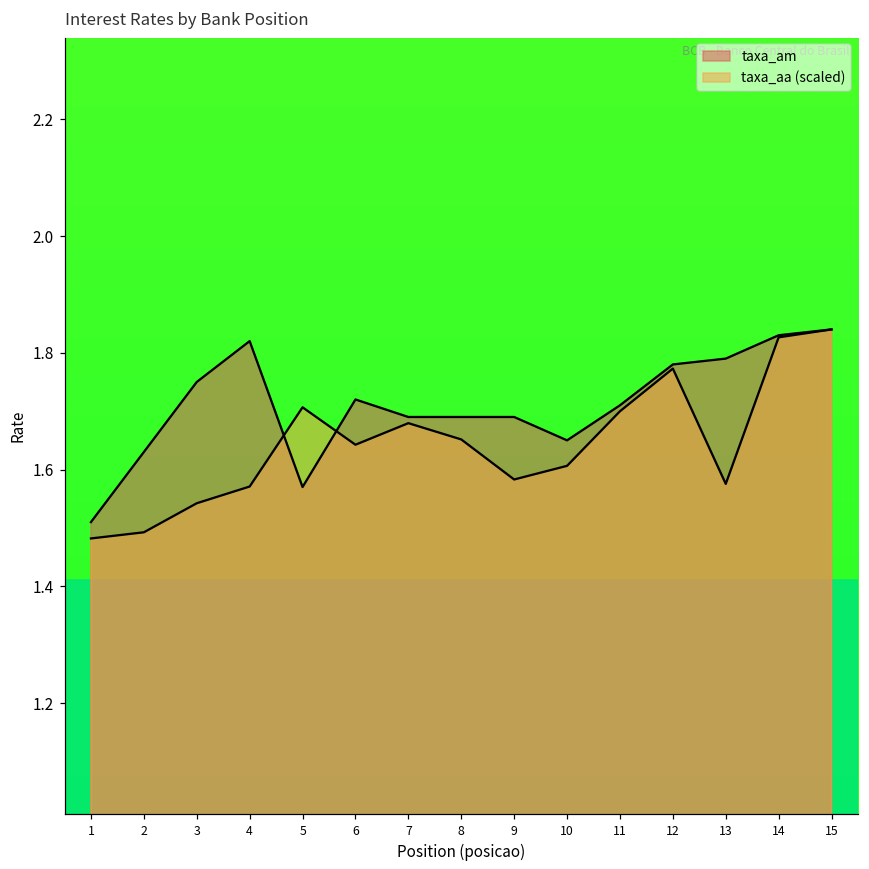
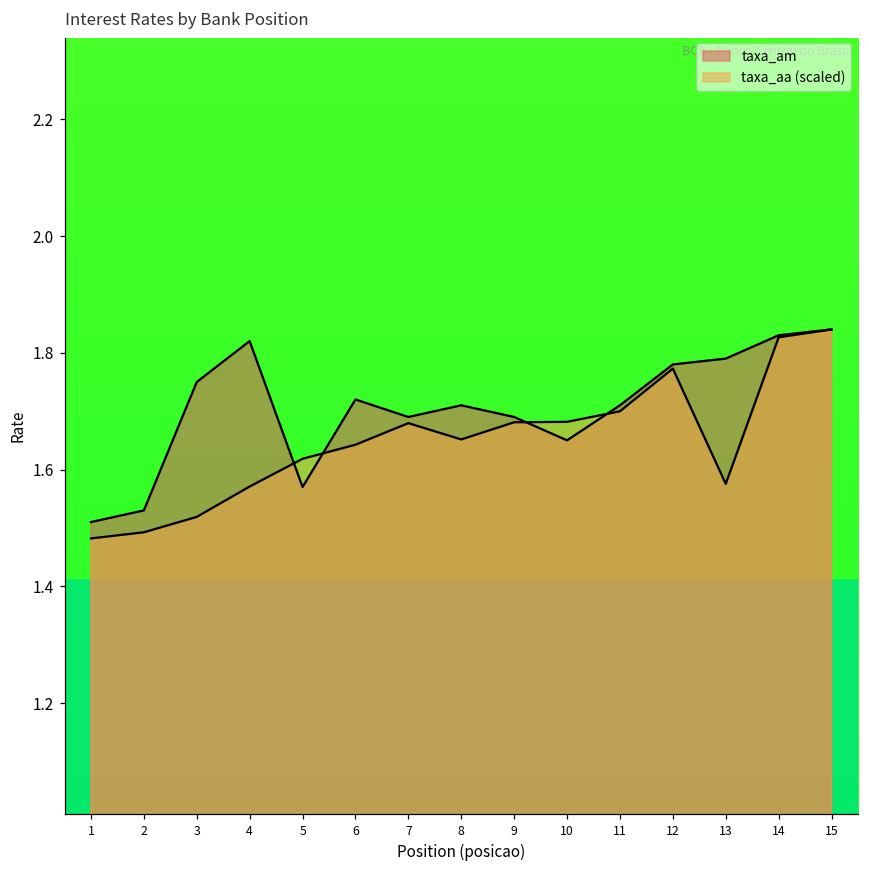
taxa_am, 2: 1.63 -> 1.53
taxa_aa (scaled), 3: 1.54 -> 1.52
taxa_aa (scaled), 5: 1.71 -> 1.62
taxa_am, 8: 1.69 -> 1.71
taxa_aa (scaled), 9: 1.58 -> 1.68
taxa_aa (scaled), 10: 1.61 -> 1.68
